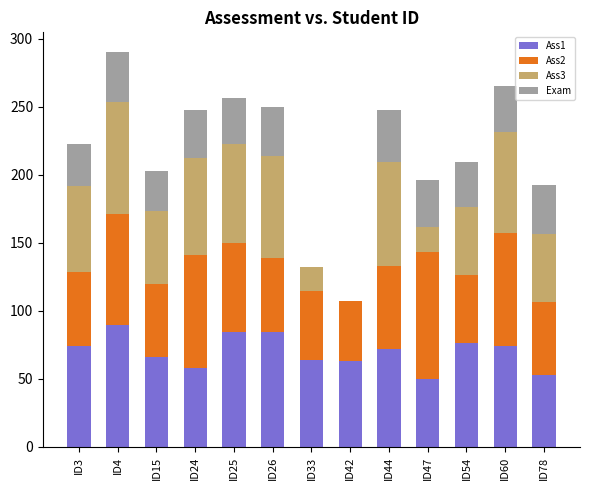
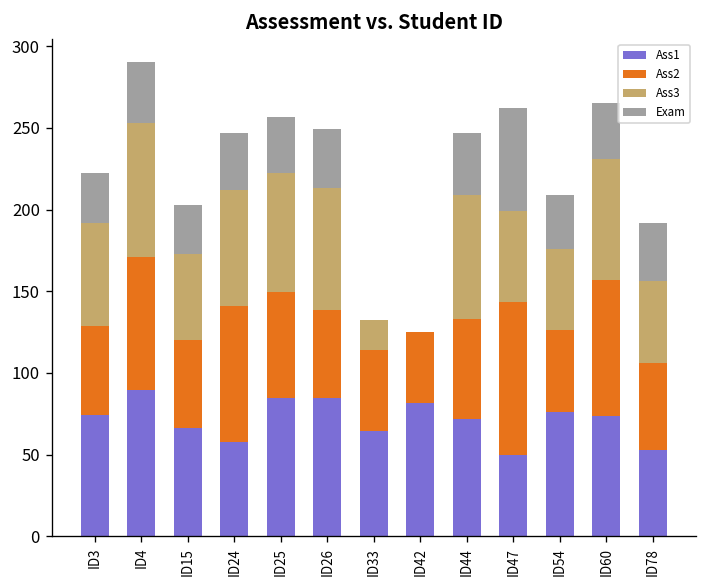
Ass1, ID42: 63 -> 82
Ass3, ID47: 19 -> 56
Exam, ID47: 34 -> 63
